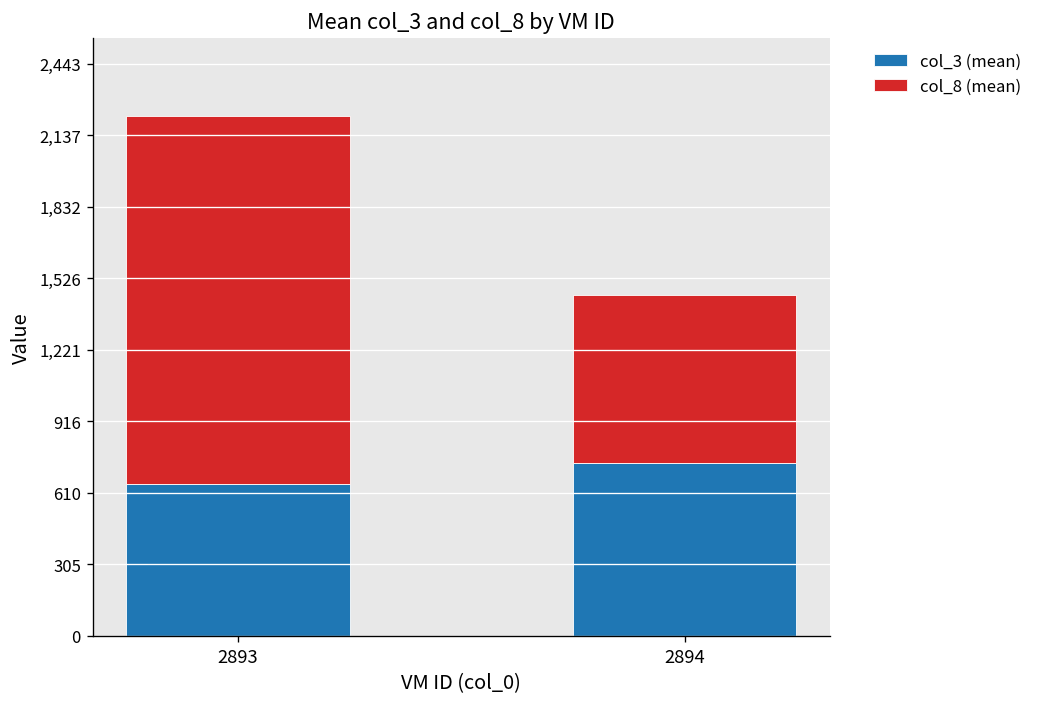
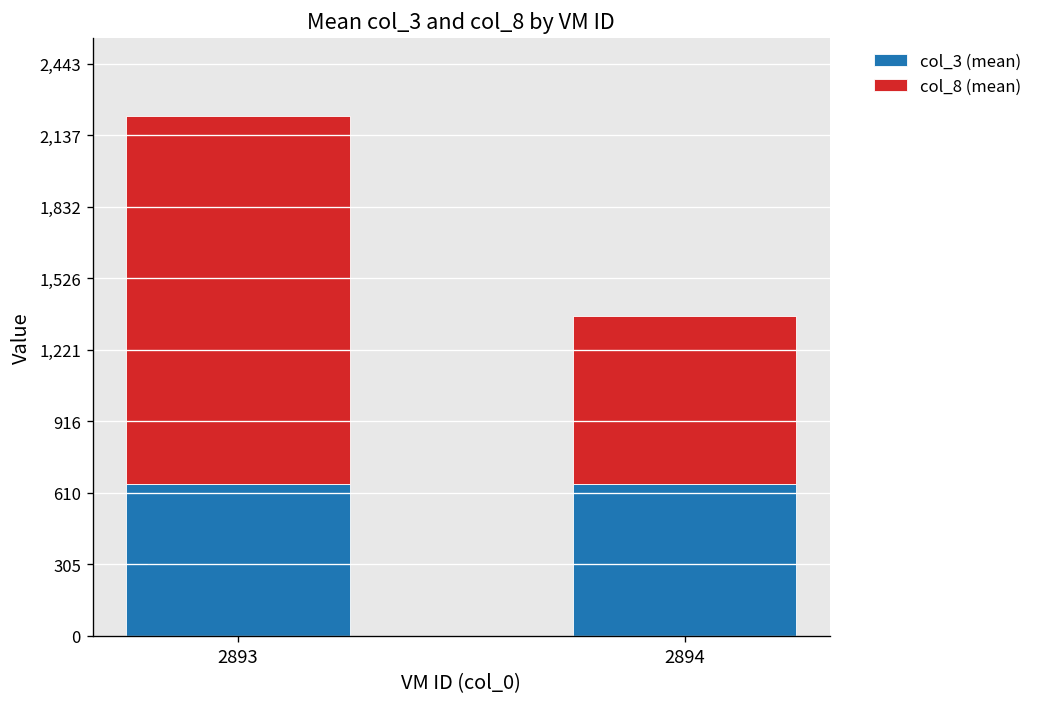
col_3 (mean), 2894: 740 -> 650
